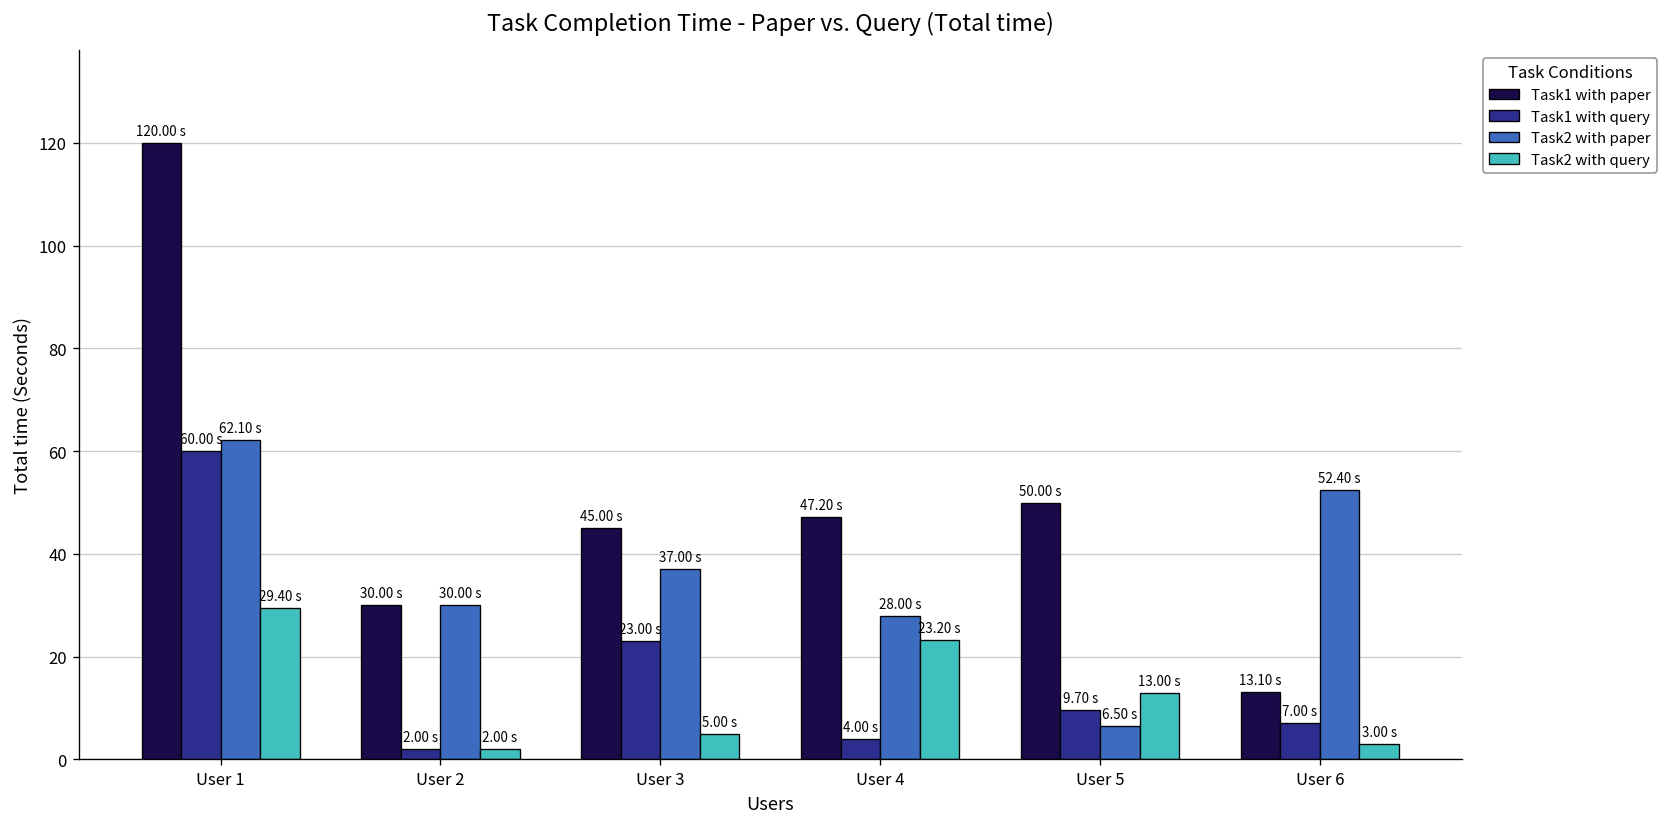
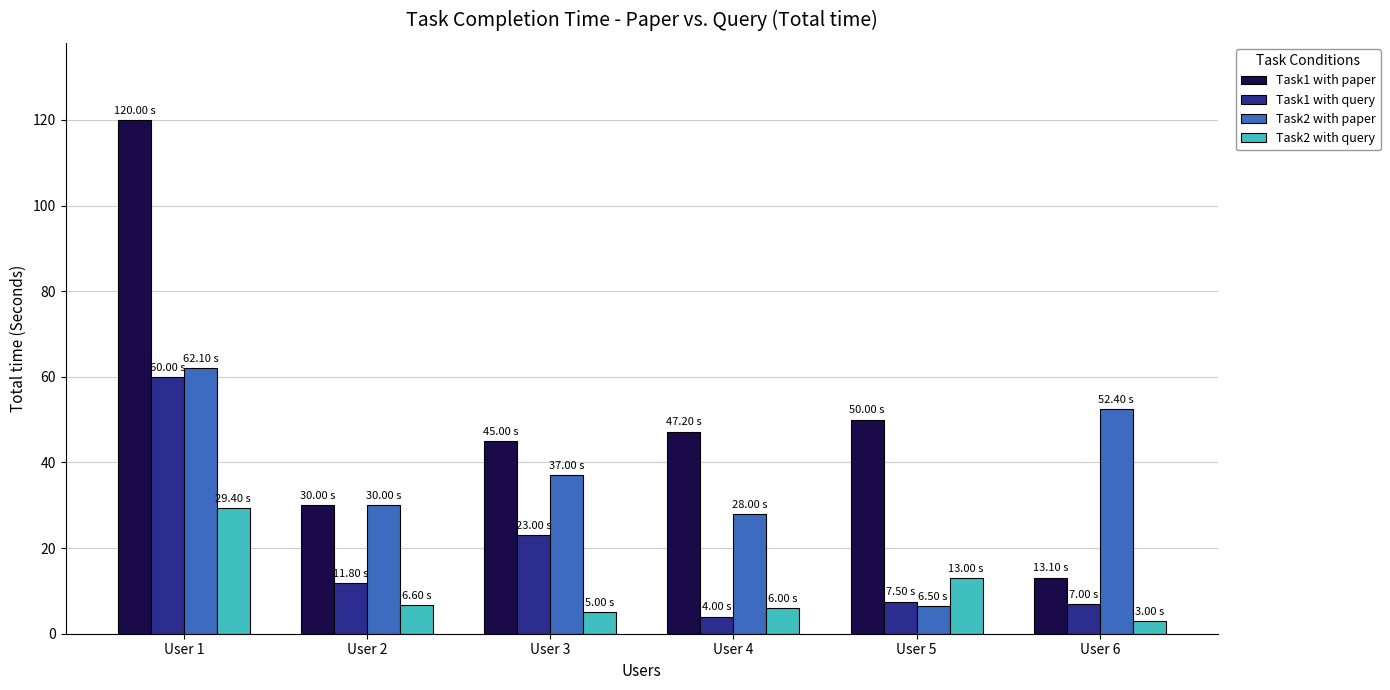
Task1 with query, User 2: 2.00 -> 11.80
Task2 with query, User 2: 2.00 -> 6.60
Task2 with query, User 4: 23.20 -> 6.00
Task1 with query, User 5: 9.70 -> 7.50
